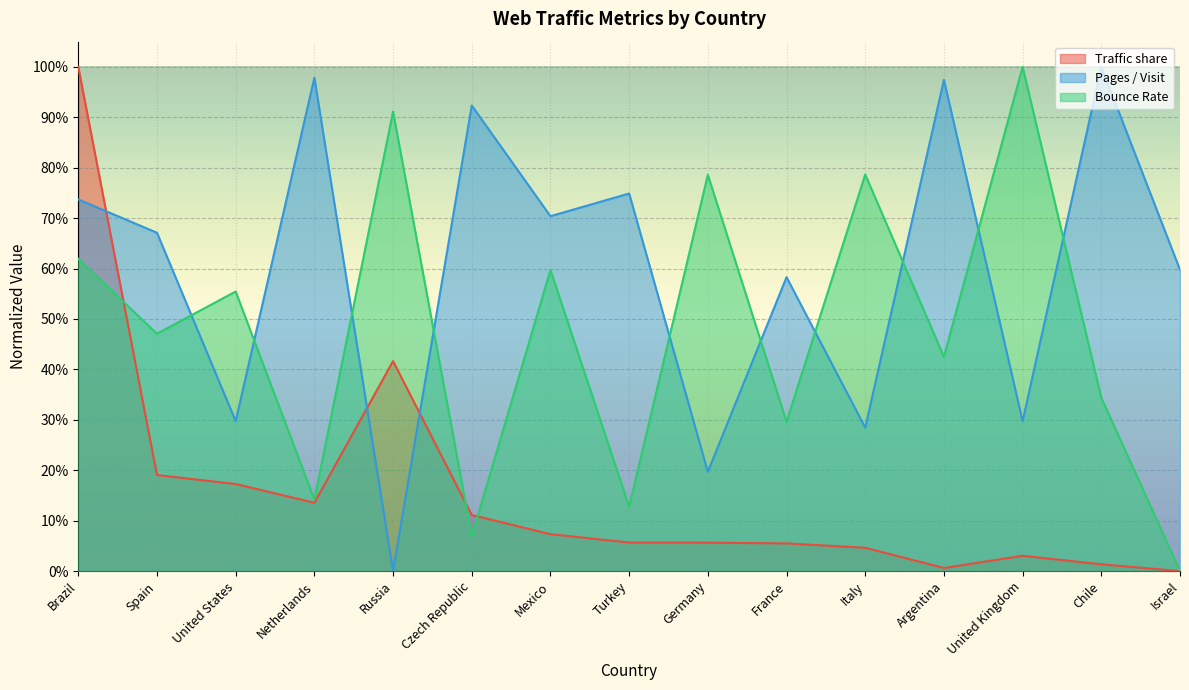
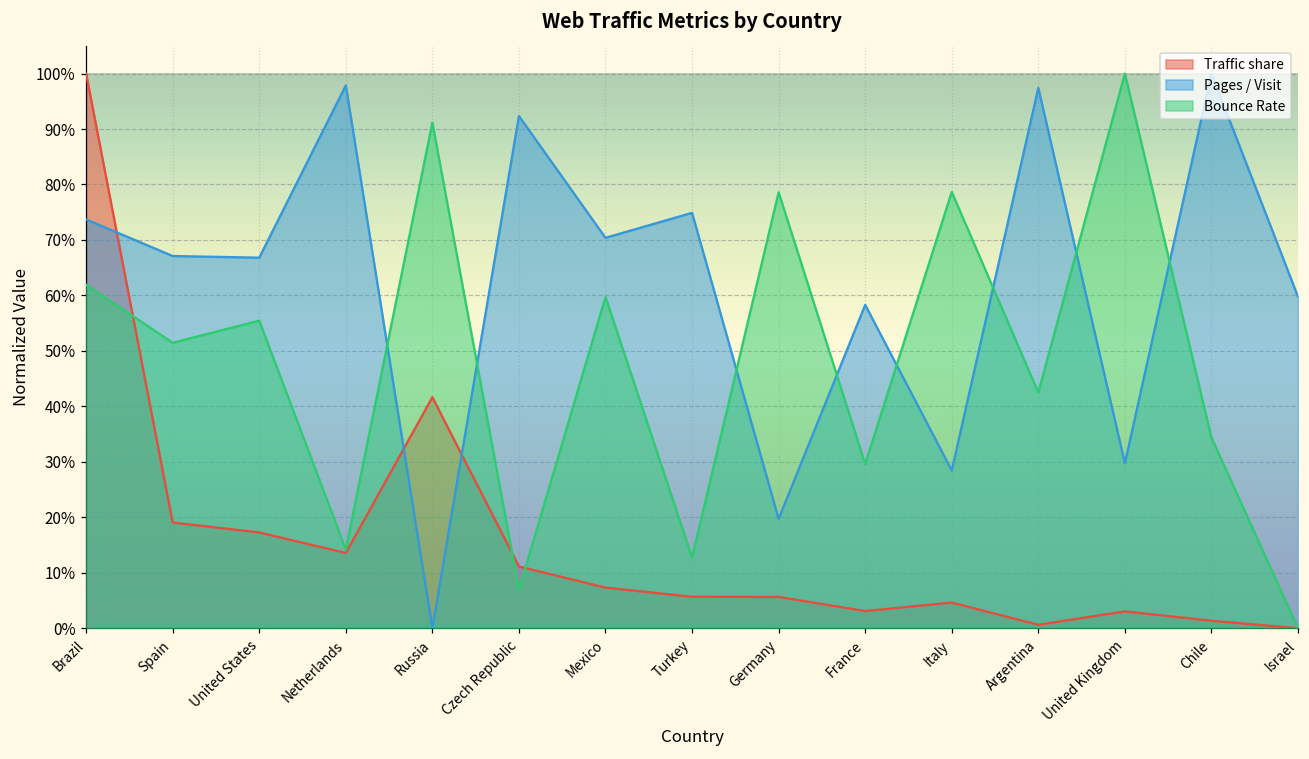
Bounce Rate, Spain: 47% -> 51%
Pages / Visit, United States: 30% -> 67%
Traffic share, France: 5% -> 3%
